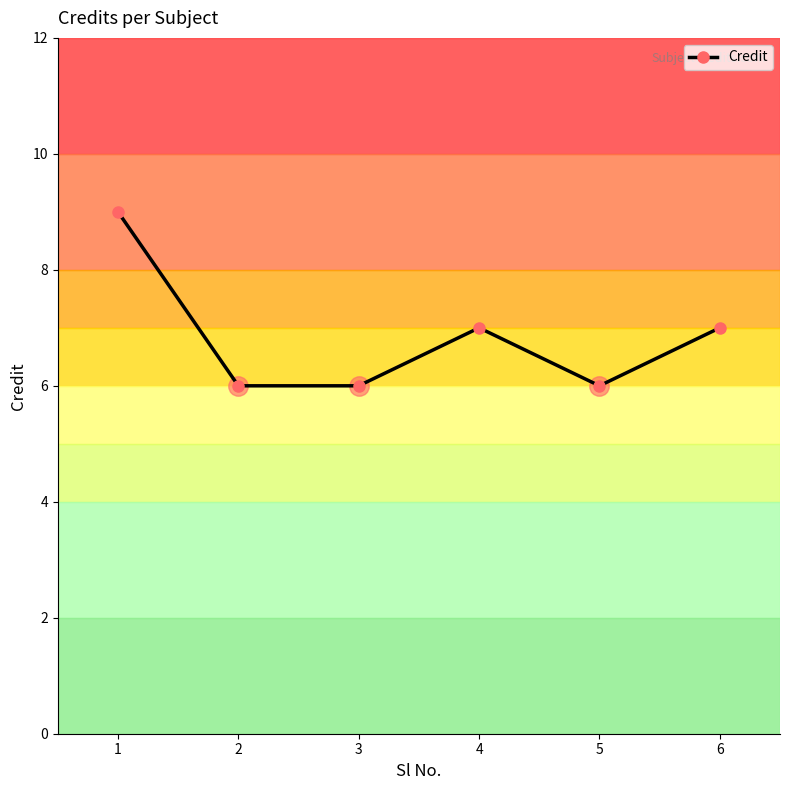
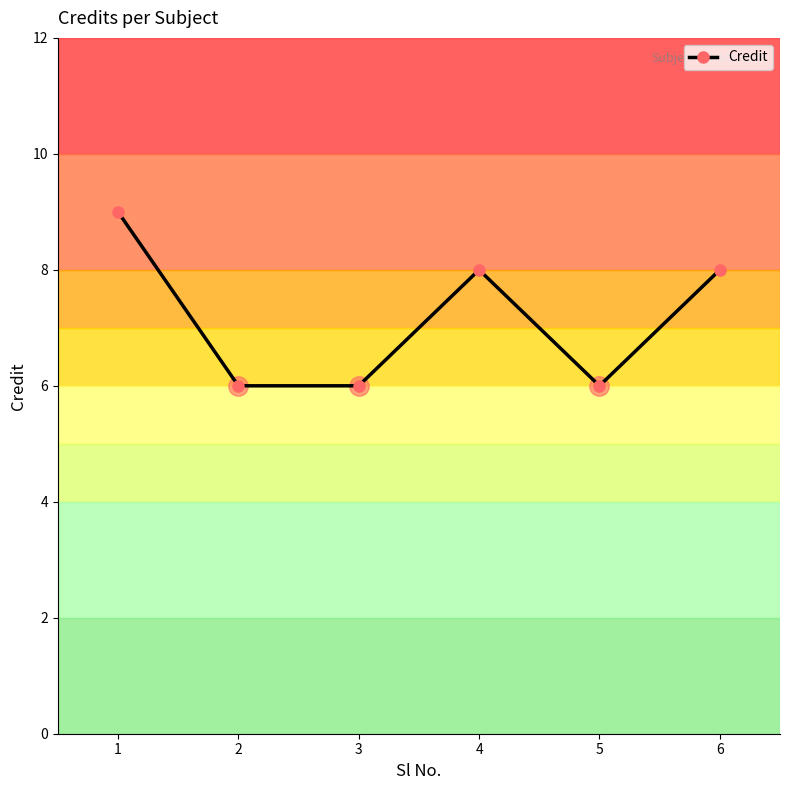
Credit, 4: 7 -> 8
Credit, 6: 7 -> 8
